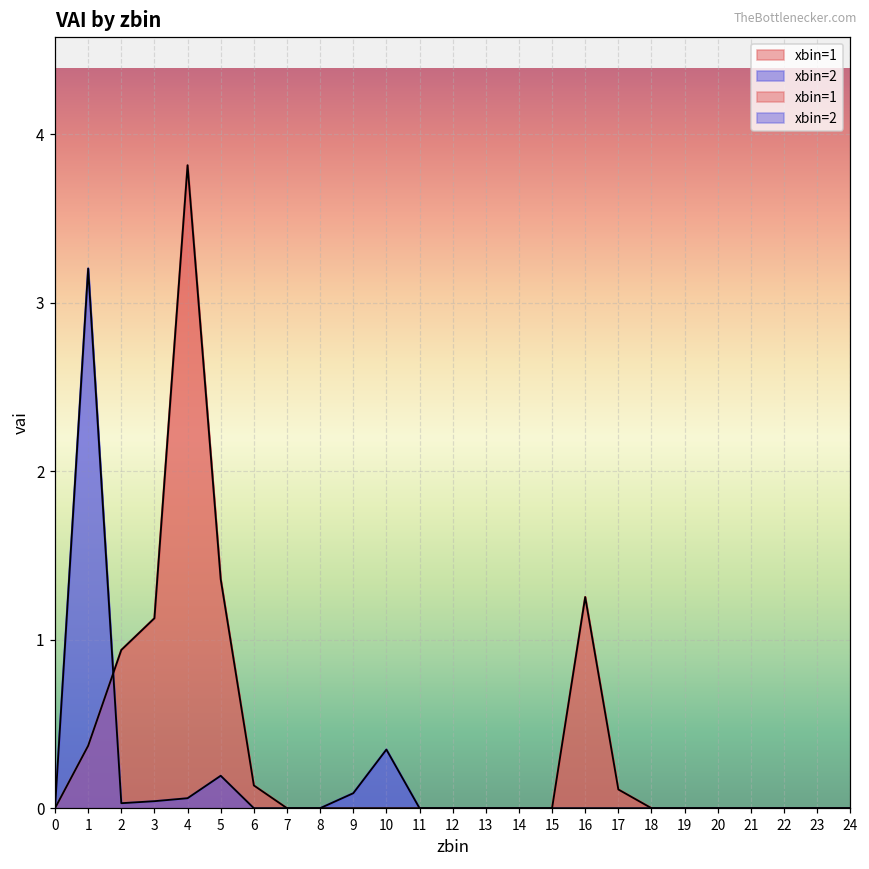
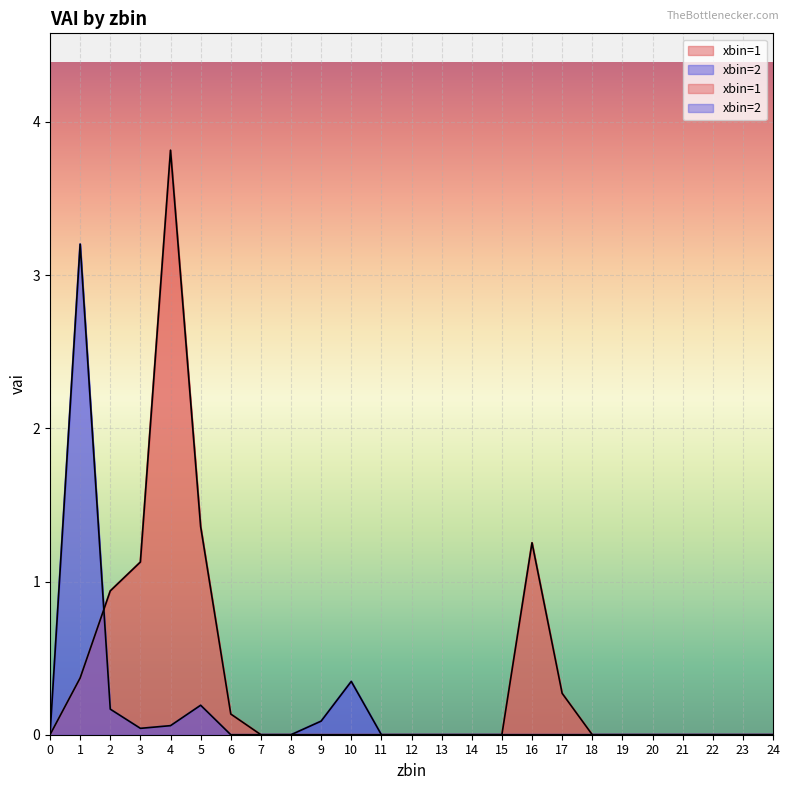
xbin=2, 2: 0.03 -> 0.17
xbin=1, 17: 0.11 -> 0.27
